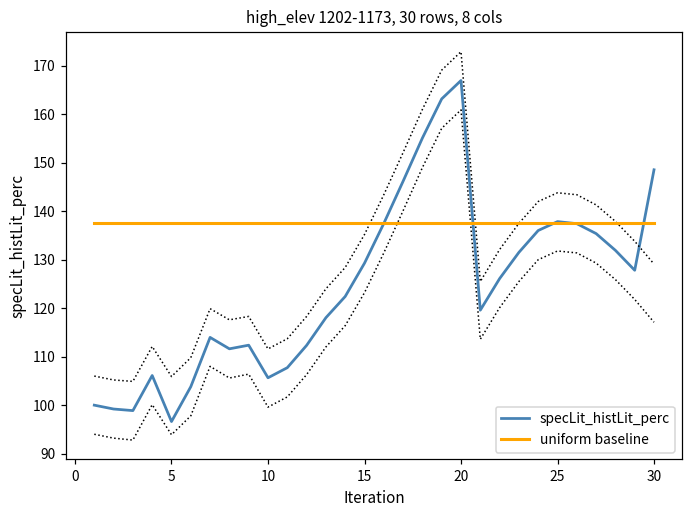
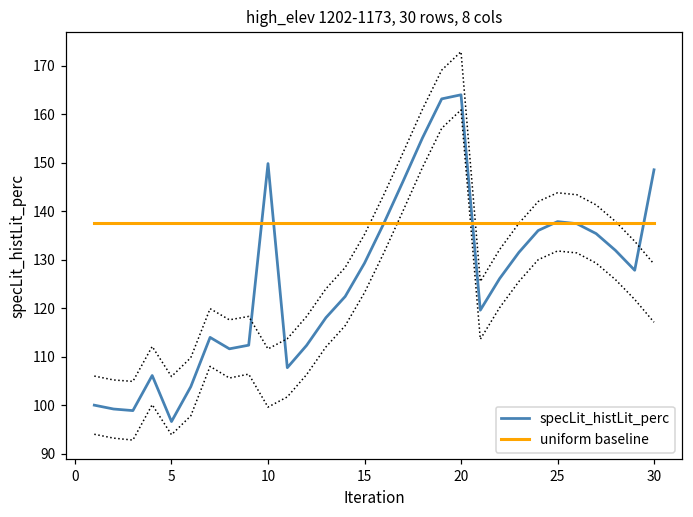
specLit_histLit_perc, 10: 106 -> 150
specLit_histLit_perc, 20: 167 -> 164
